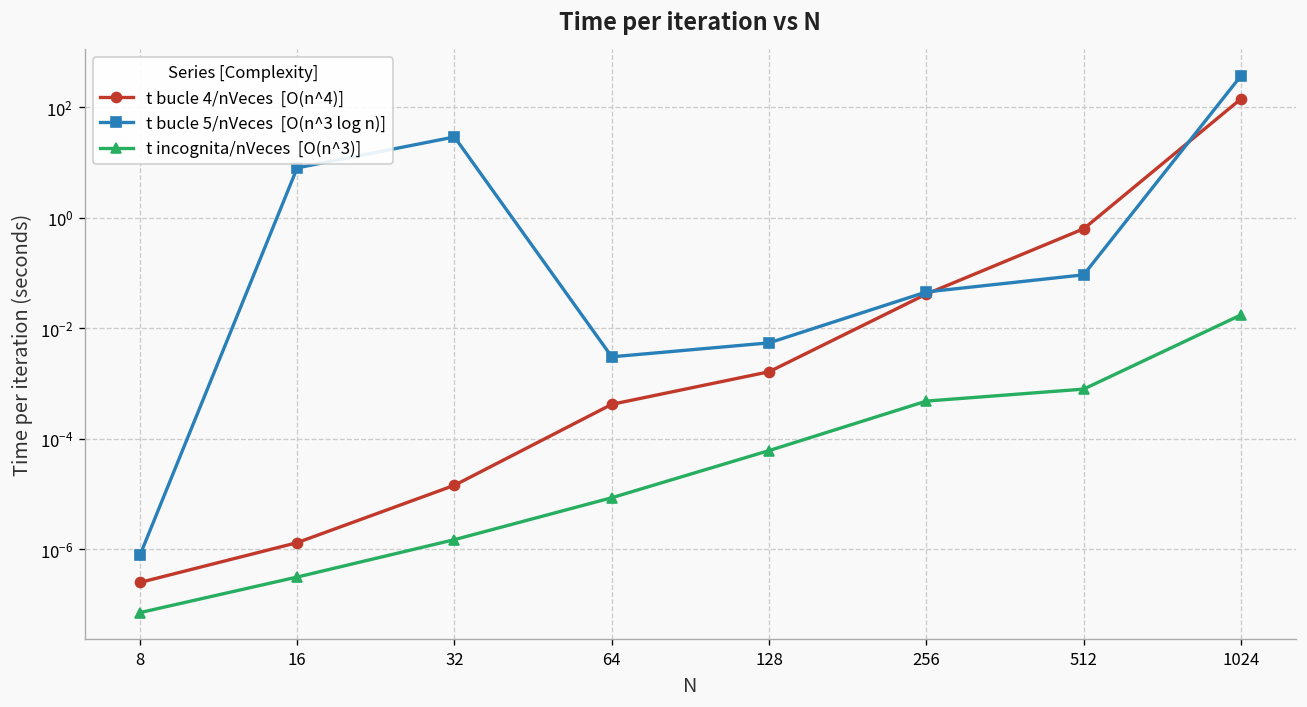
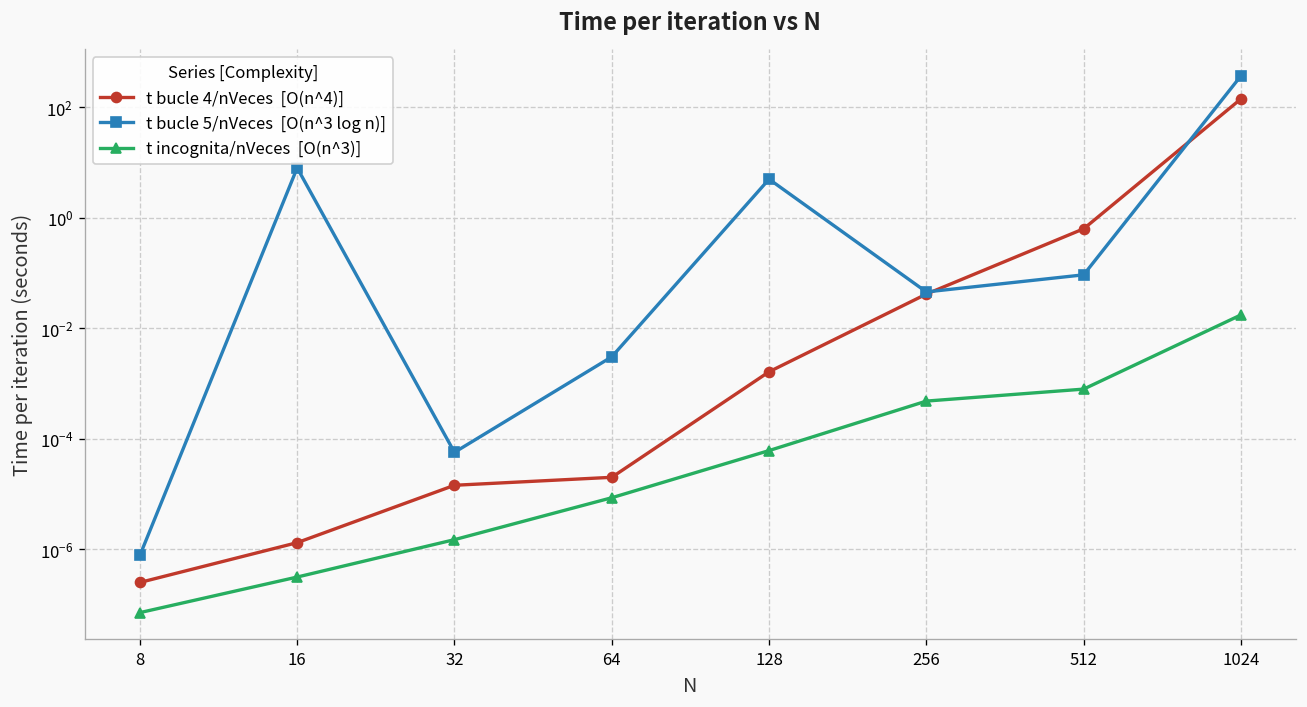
t bucle 5/nVeces [O(n^3 log n)], 32: 30 -> 0
t bucle 4/nVeces [O(n^4)], 64: 0.0004 -> 0.00002
t bucle 5/nVeces [O(n^3 log n)], 128: 0.005 -> 5
